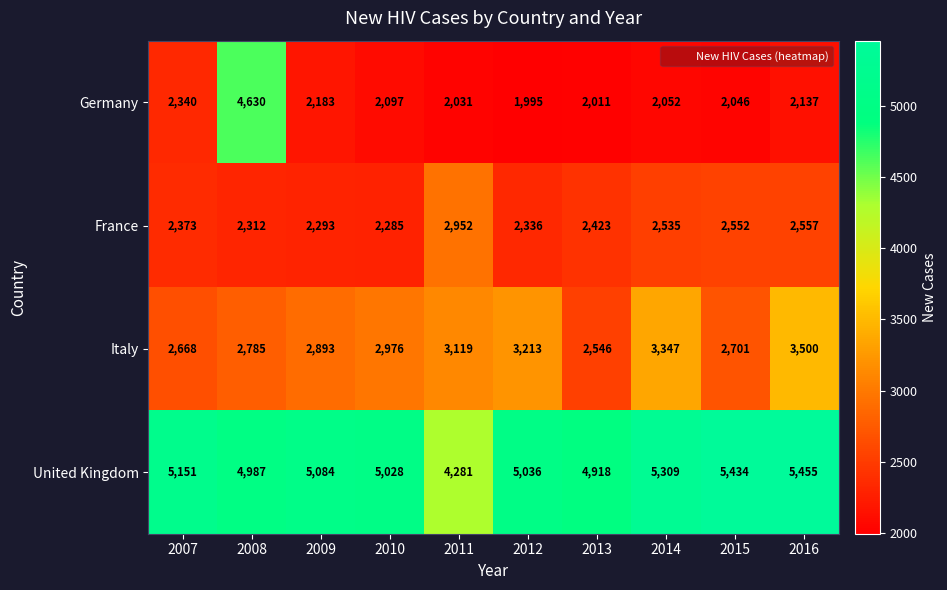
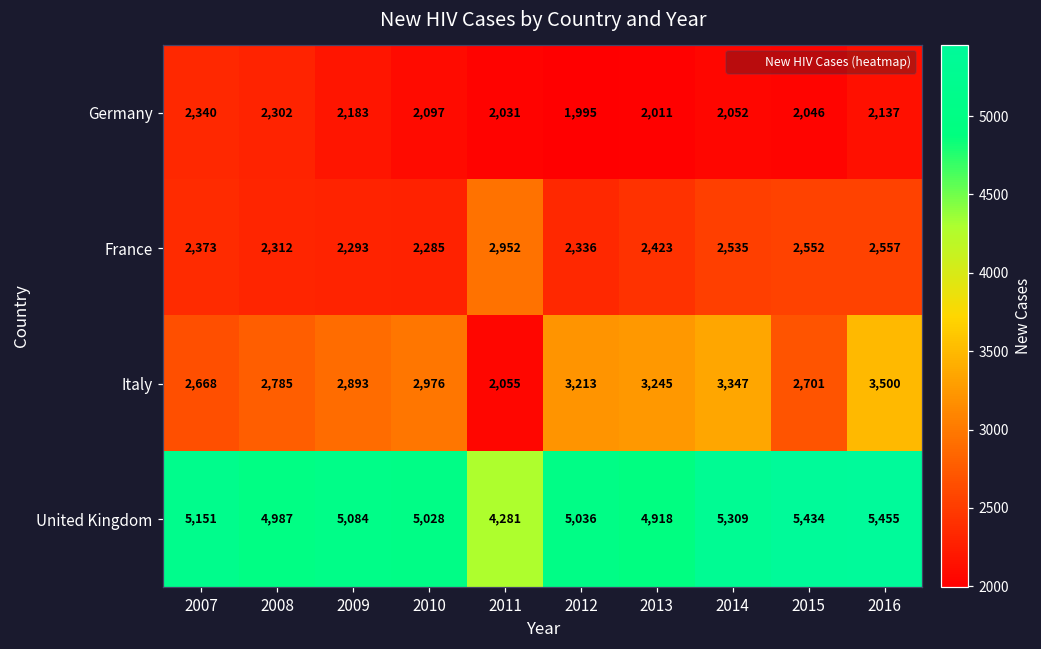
Germany, 2008: 4,630 -> 2,302
Italy, 2011: 3,119 -> 2,055
Italy, 2013: 2,546 -> 3,245
